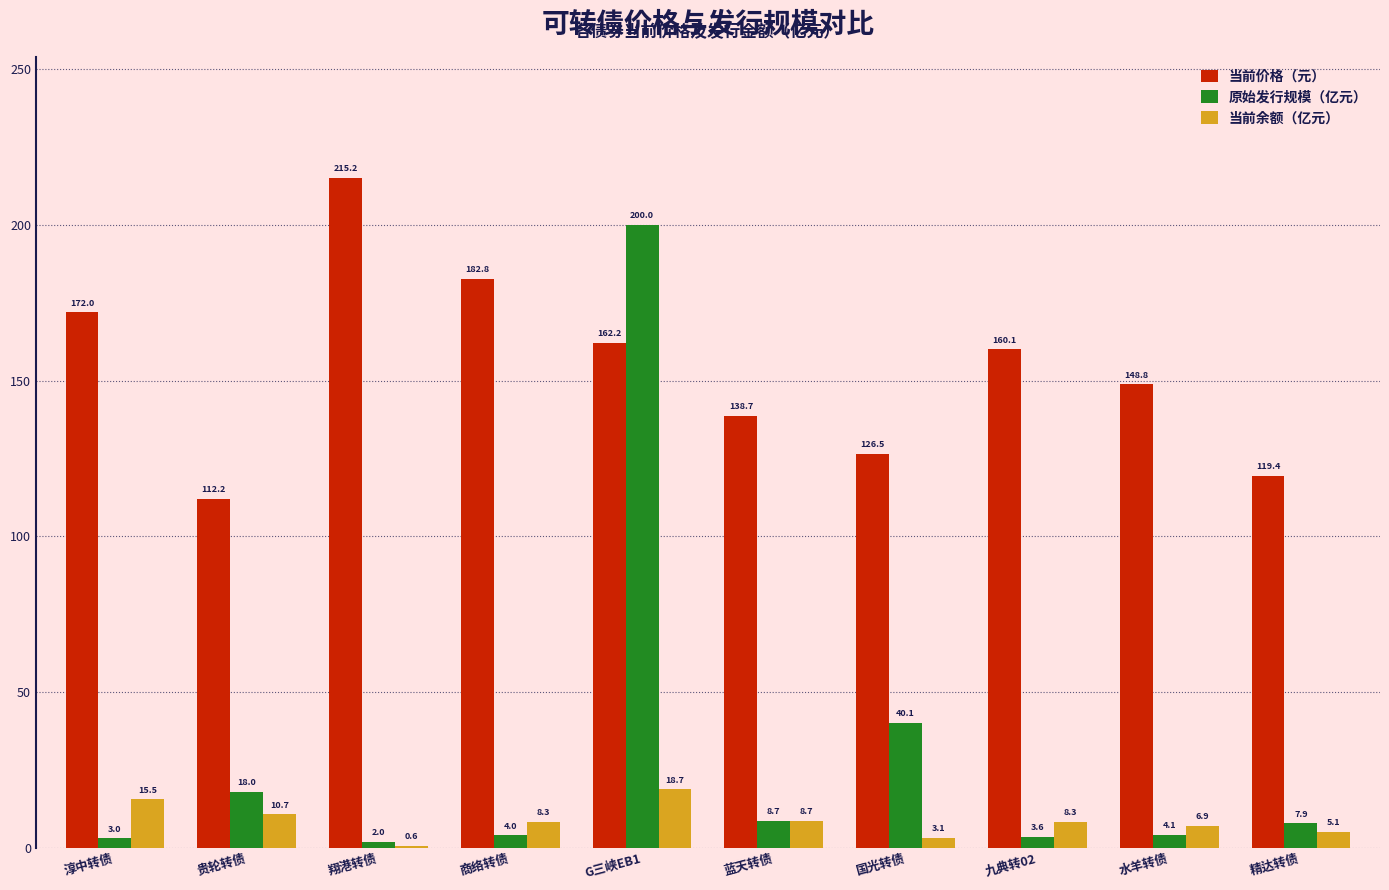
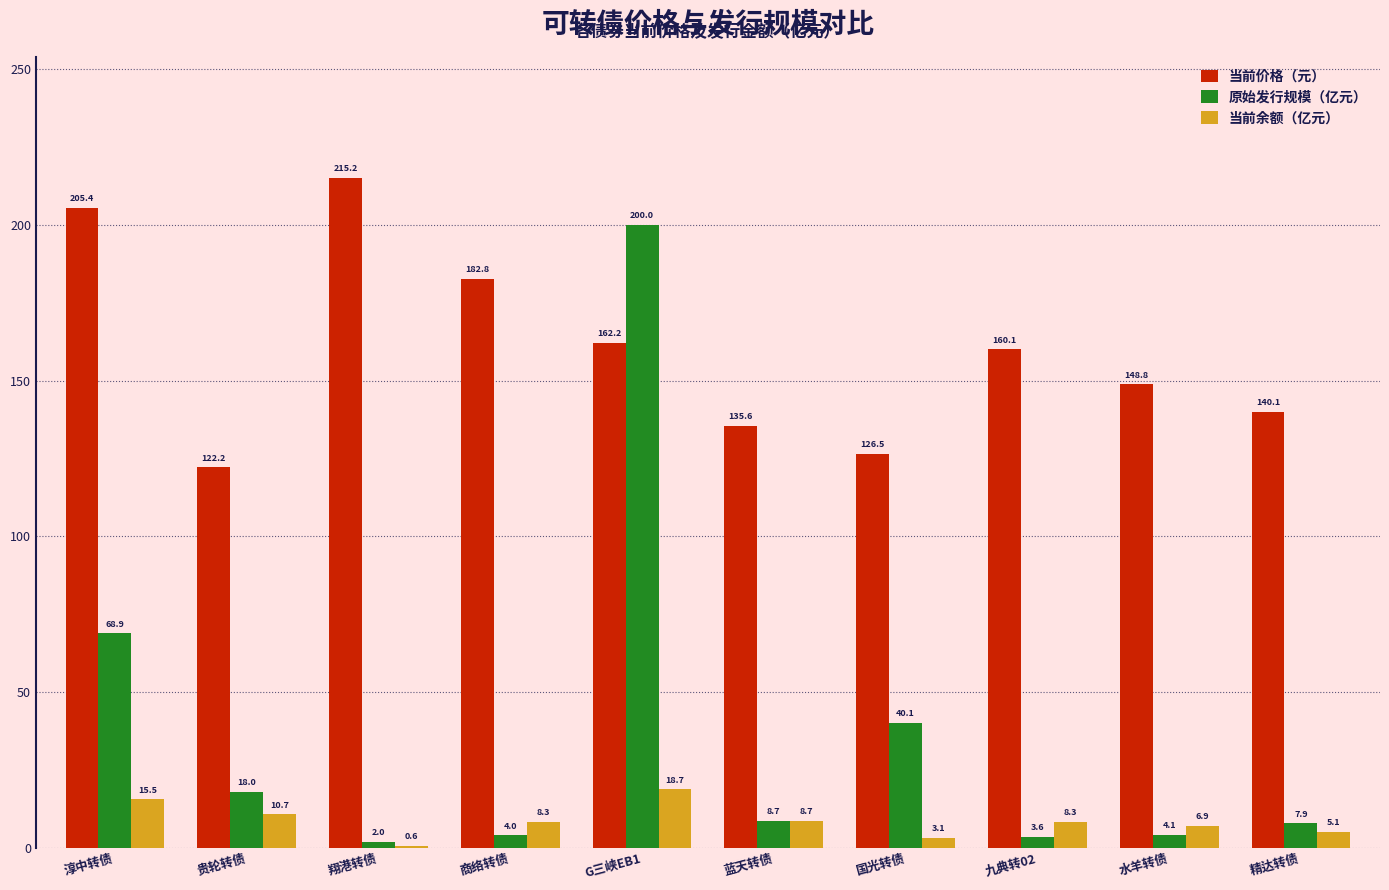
当前价格（元）, 淳中转债: 172.0 -> 205.4
原始发行规模（亿元）, 淳中转债: 3.0 -> 68.9
当前价格（元）, 贵轮转债: 112.2 -> 122.2
当前价格（元）, 蓝天转债: 138.7 -> 135.6
当前价格（元）, 精达转债: 119.4 -> 140.1
